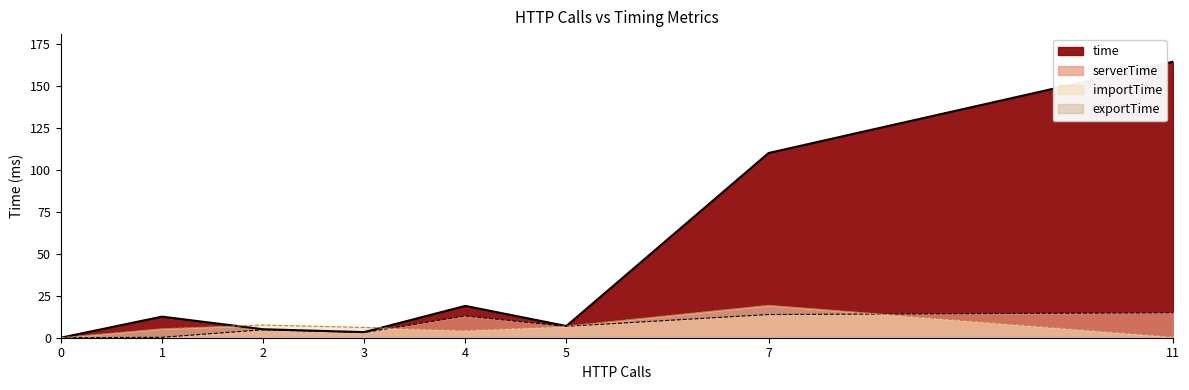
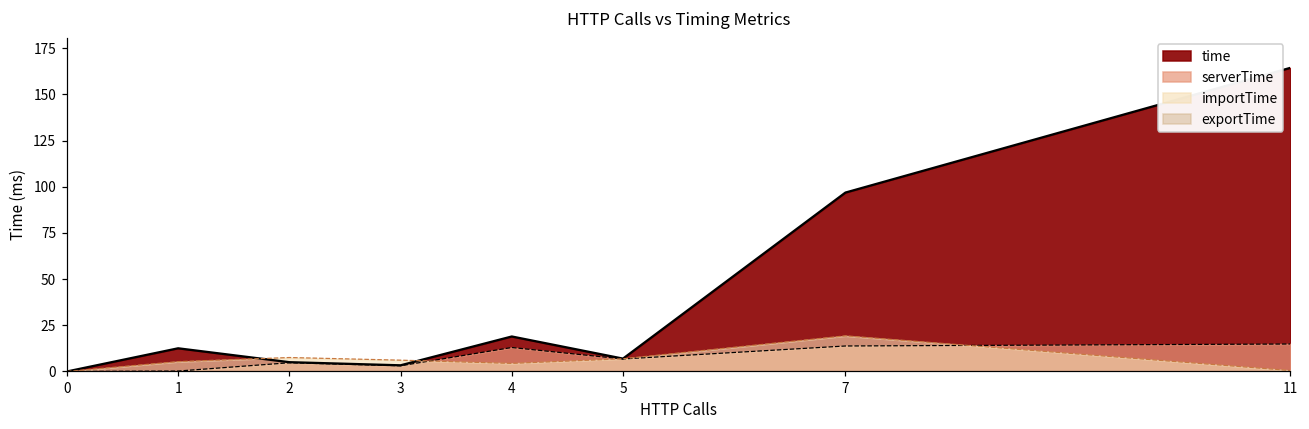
time, 7: 110 -> 97
